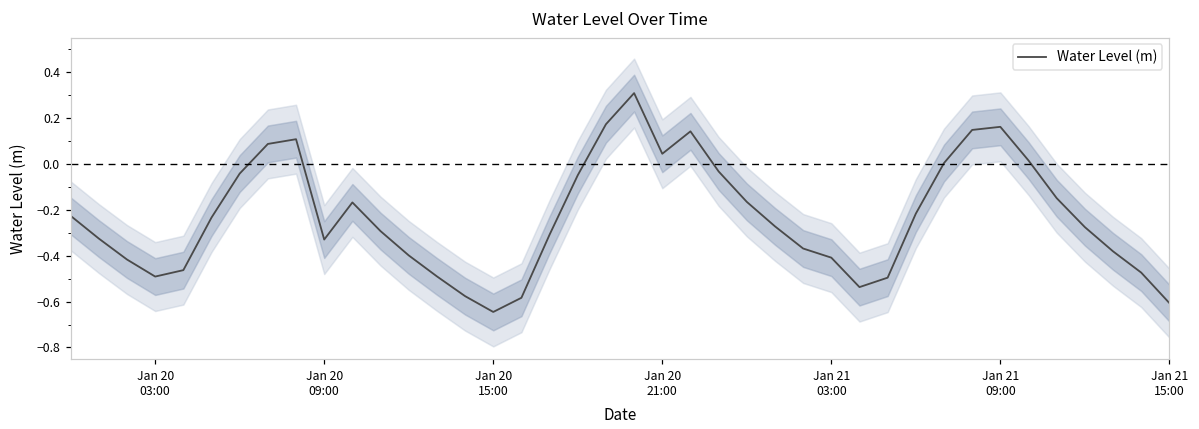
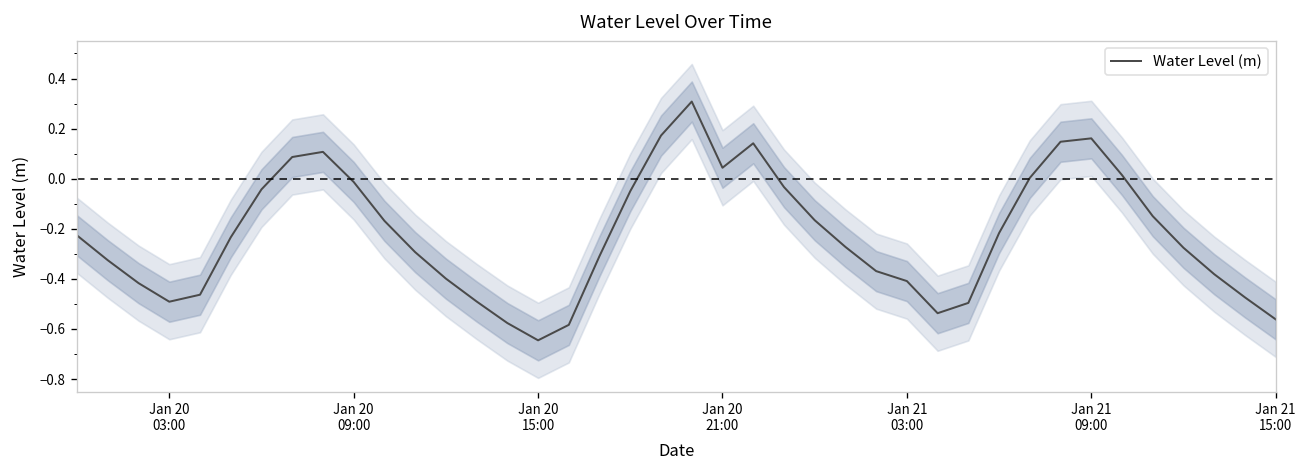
Water Level (m), Jan 20 09:00: -0.33 -> -0.01
Water Level (m), Jan 21 15:00: -0.61 -> -0.56
